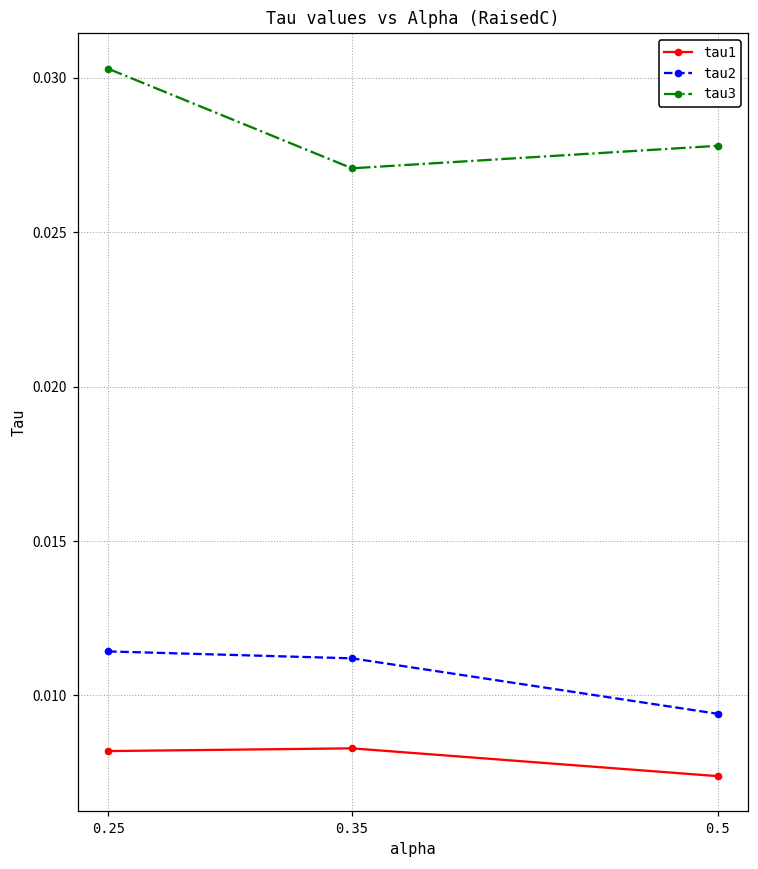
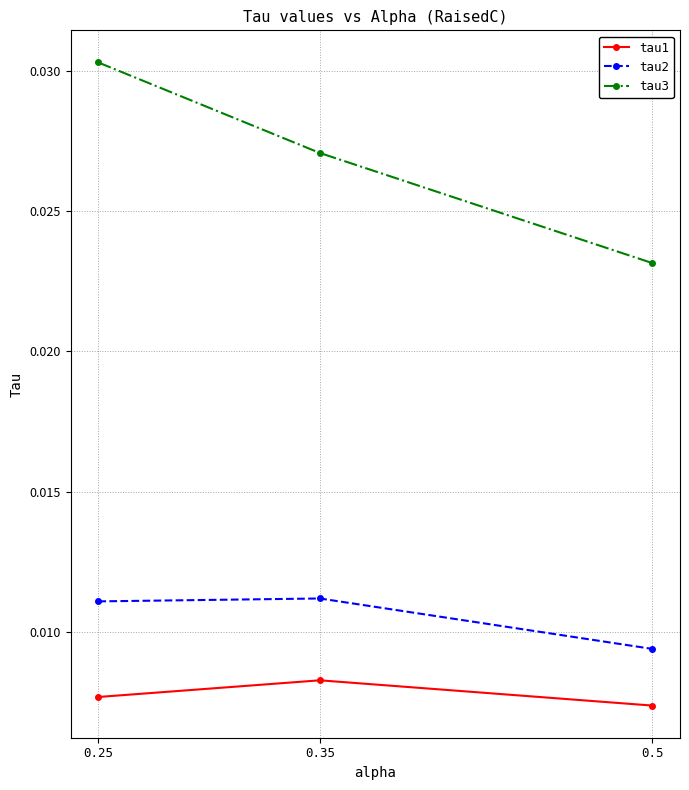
tau1, 0.25: 0.0082 -> 0.0077
tau2, 0.25: 0.0114 -> 0.0111
tau3, 0.5: 0.0278 -> 0.0231
